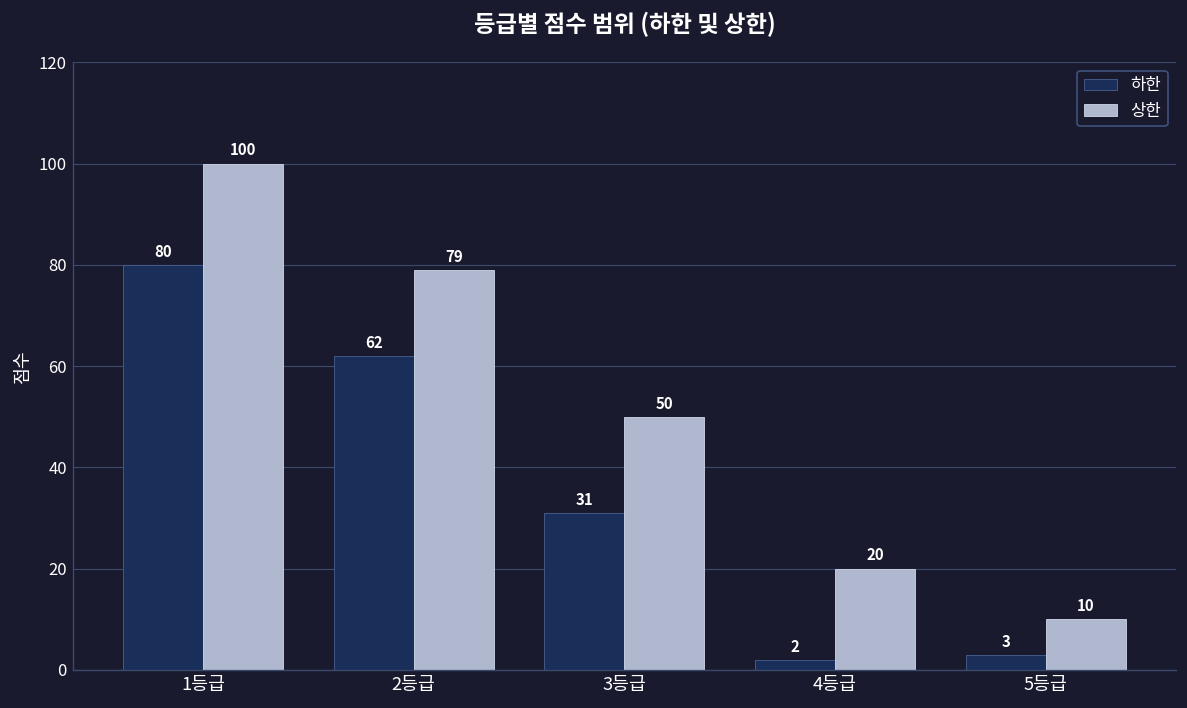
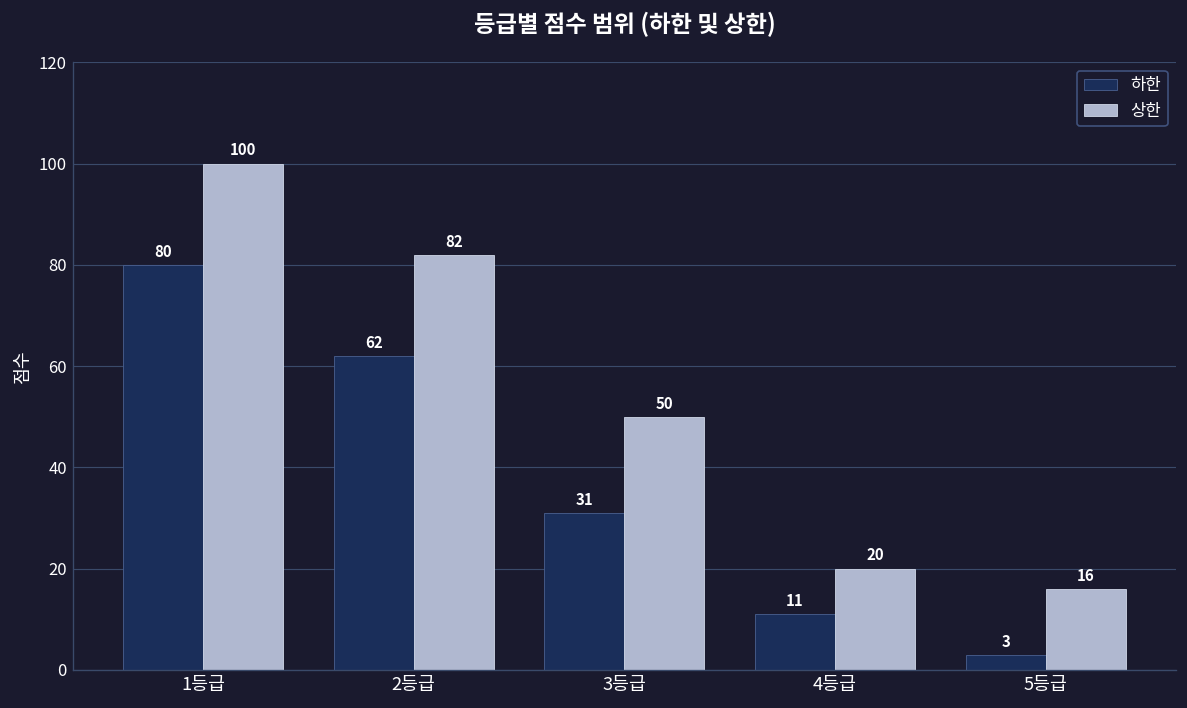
상한, 2등급: 79 -> 82
하한, 4등급: 2 -> 11
상한, 5등급: 10 -> 16
